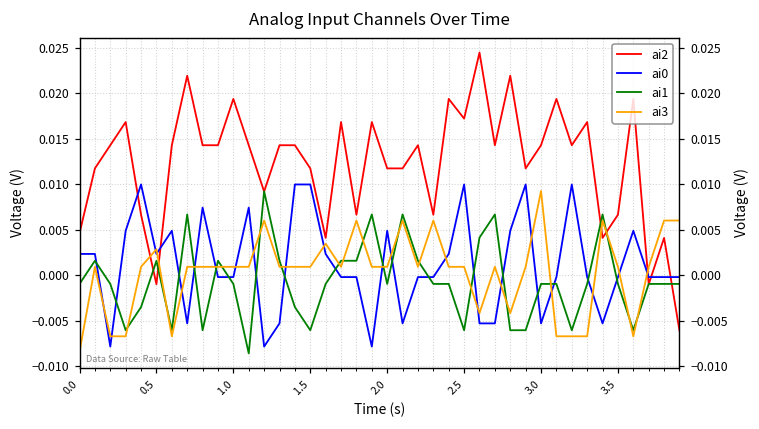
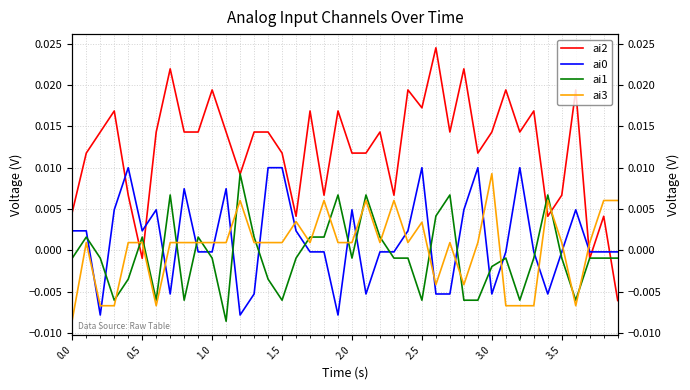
ai3, 0.5: 0.003 -> 0.001
ai3, 2.5: 0.001 -> 0.003
ai1, 3.0: -0.001 -> -0.002
